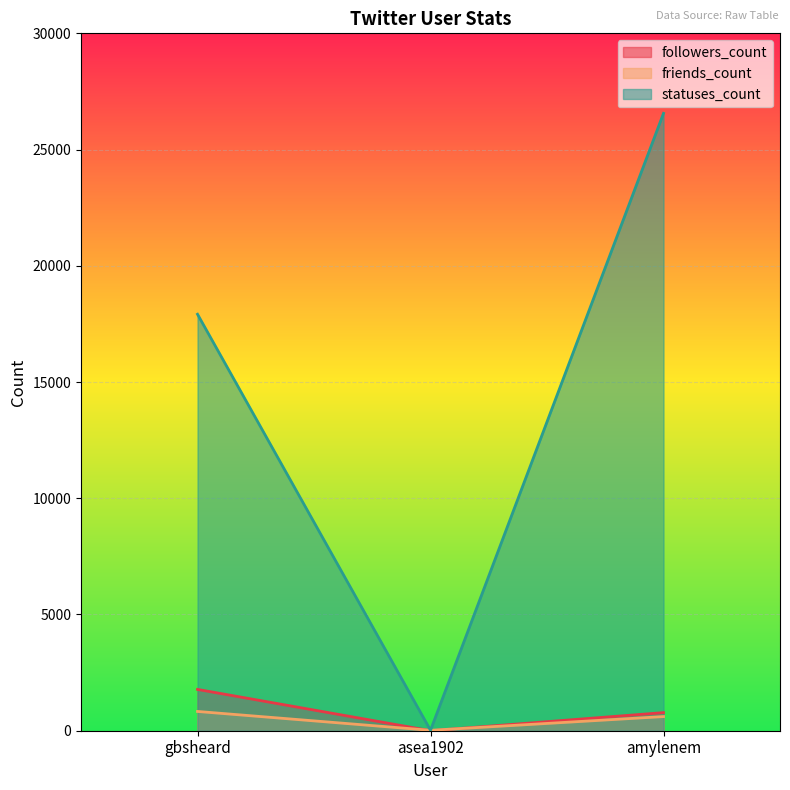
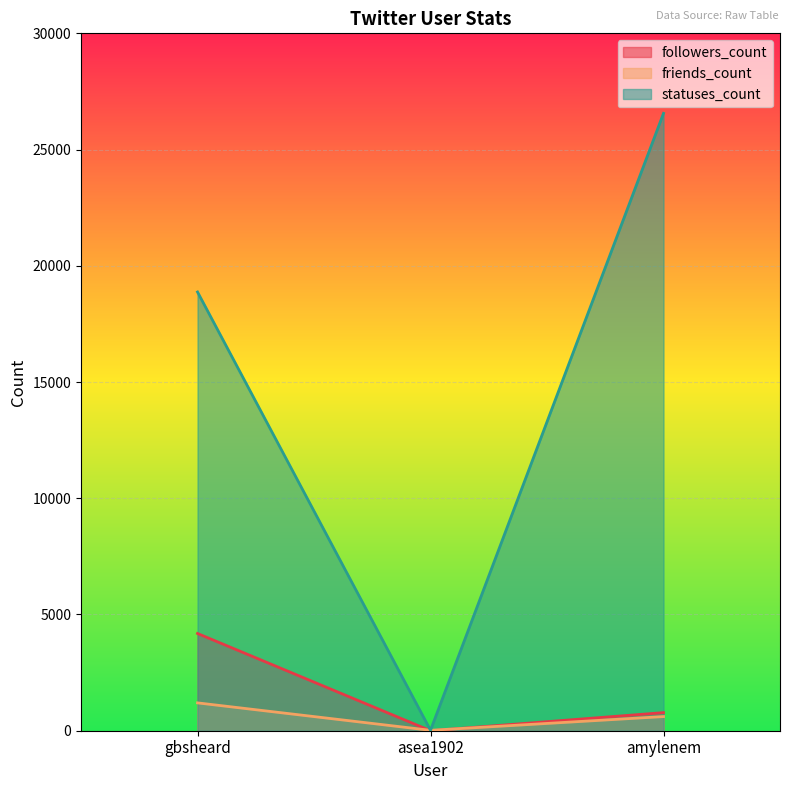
followers_count, gbsheard: 1800 -> 4200
friends_count, gbsheard: 800 -> 1200
statuses_count, gbsheard: 17900 -> 18900
